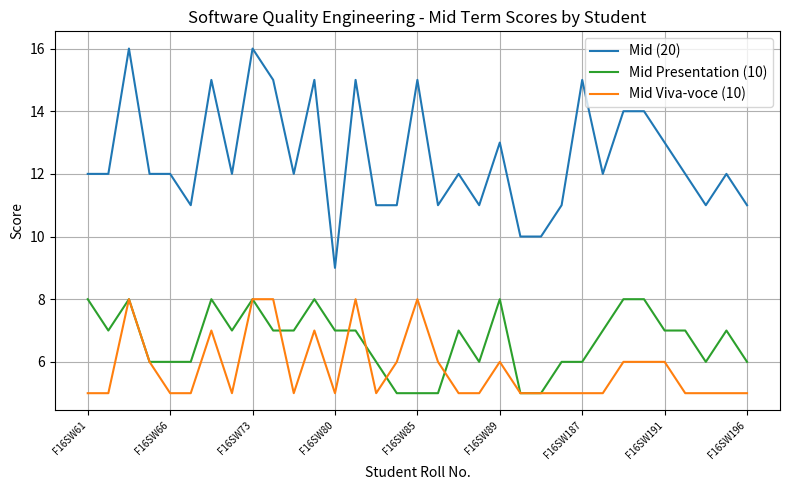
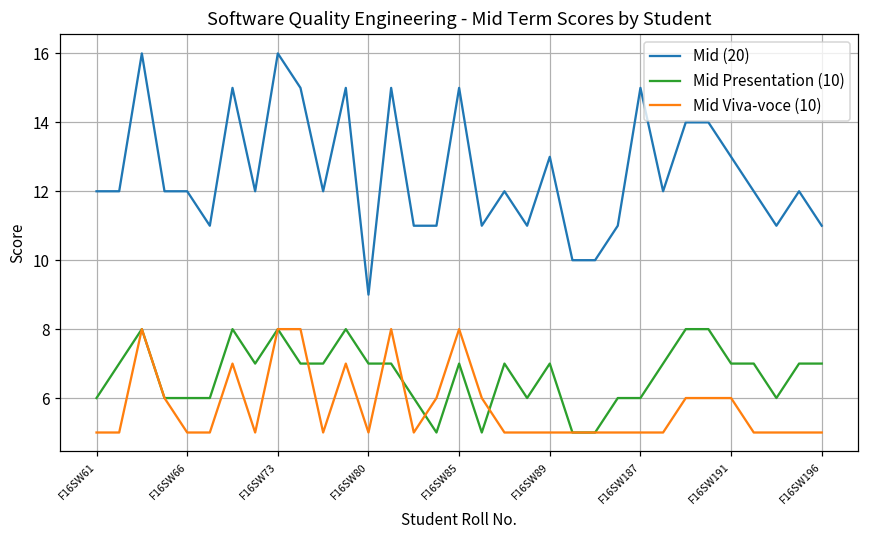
Mid Presentation (10), F16SW61: 8 -> 6
Mid Presentation (10), F16SW85: 5 -> 7
Mid Presentation (10), F16SW89: 8 -> 7
Mid Viva-voce (10), F16SW89: 6 -> 5
Mid Presentation (10), F16SW196: 6 -> 7
